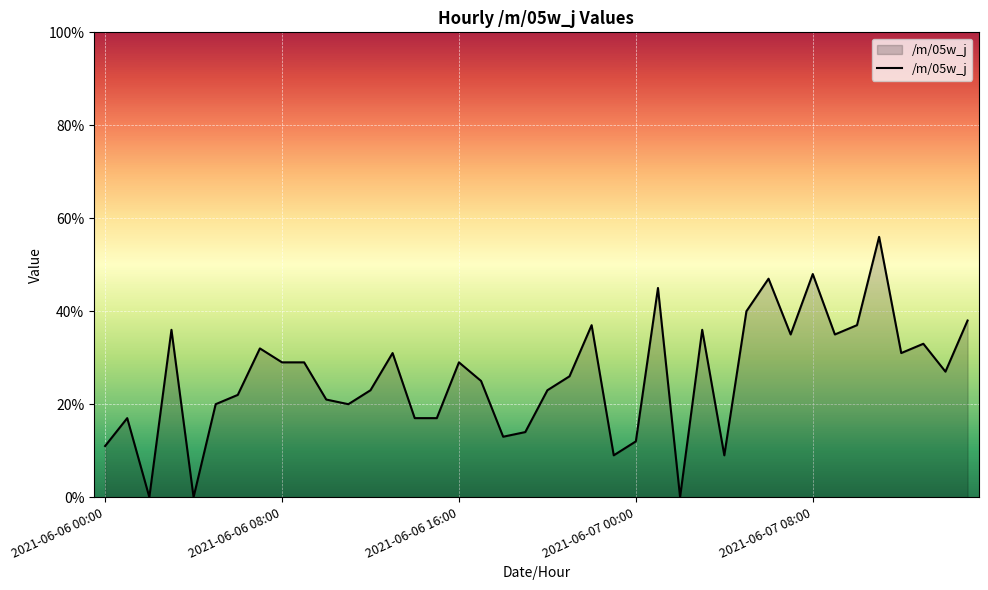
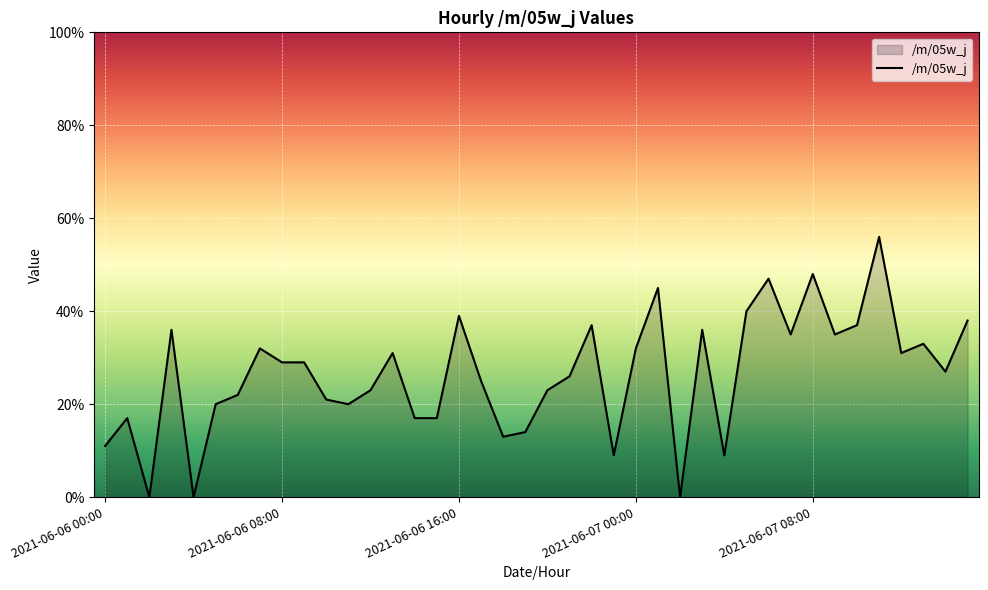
2021-06-06 16:00: 29% -> 39%
2021-06-07 00:00: 12% -> 32%
